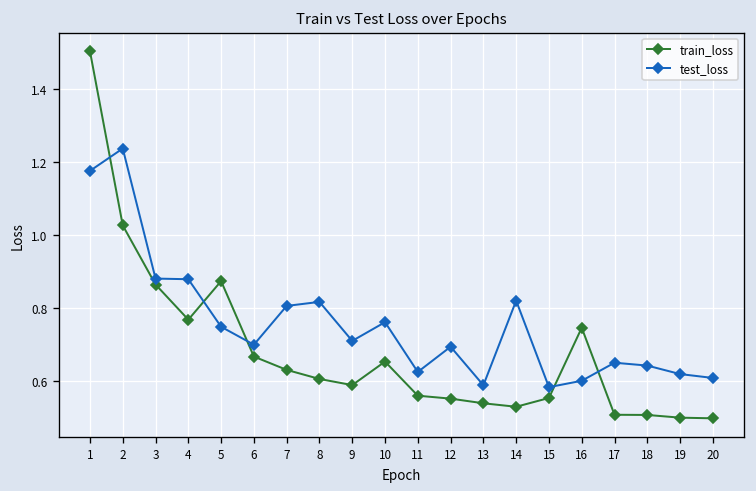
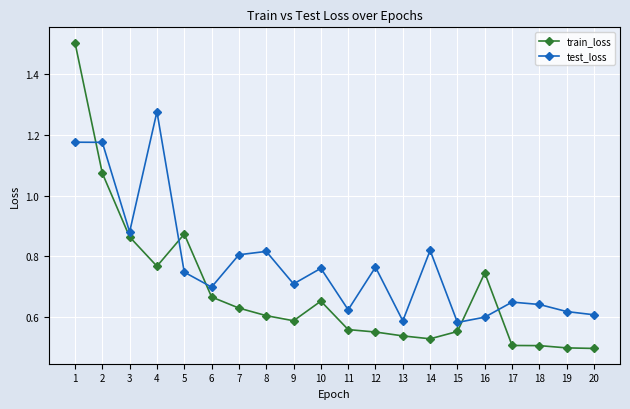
train_loss, 2: 1.03 -> 1.07
test_loss, 2: 1.24 -> 1.18
test_loss, 4: 0.88 -> 1.28
test_loss, 12: 0.69 -> 0.76
